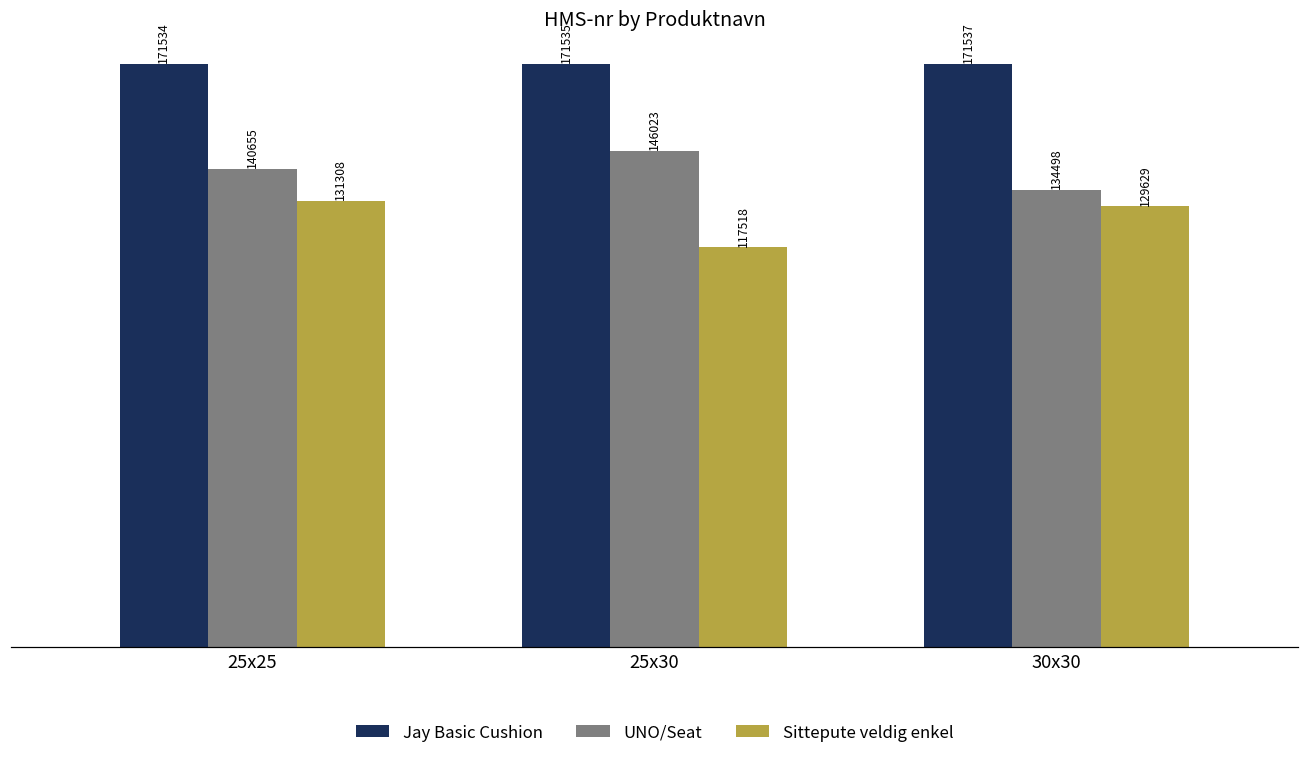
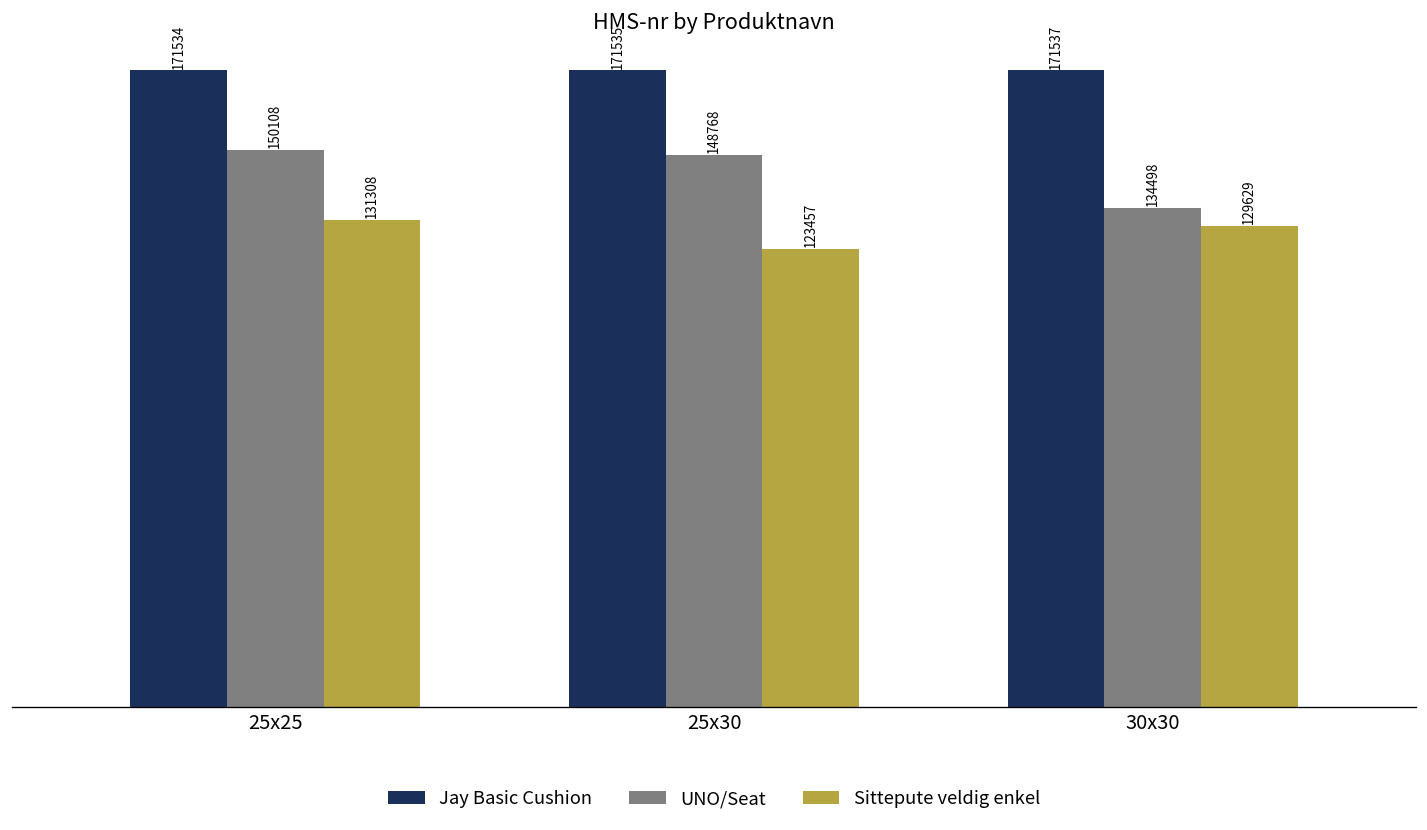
UNO/Seat, 25x25: 140655 -> 150108
UNO/Seat, 25x30: 146023 -> 148768
Sittepute veldig enkel, 25x30: 117518 -> 123457
